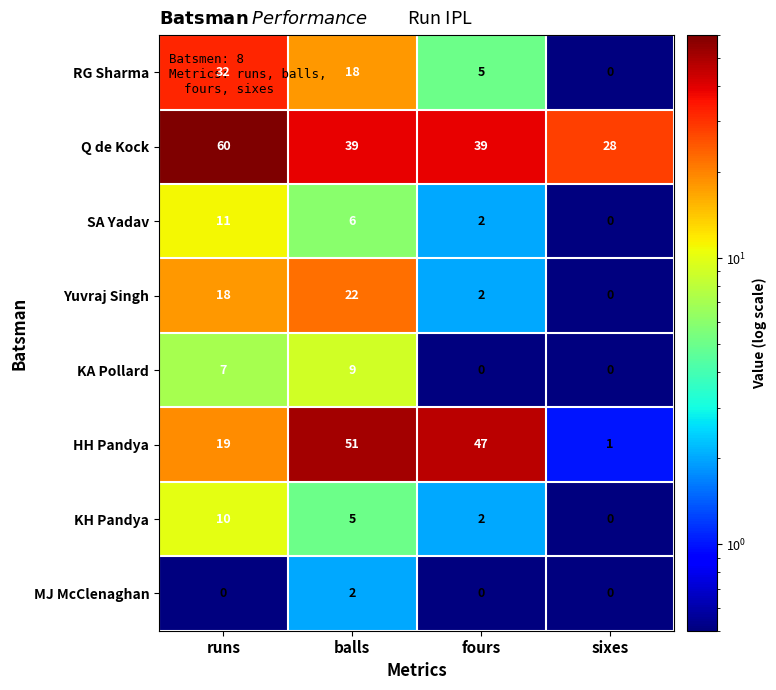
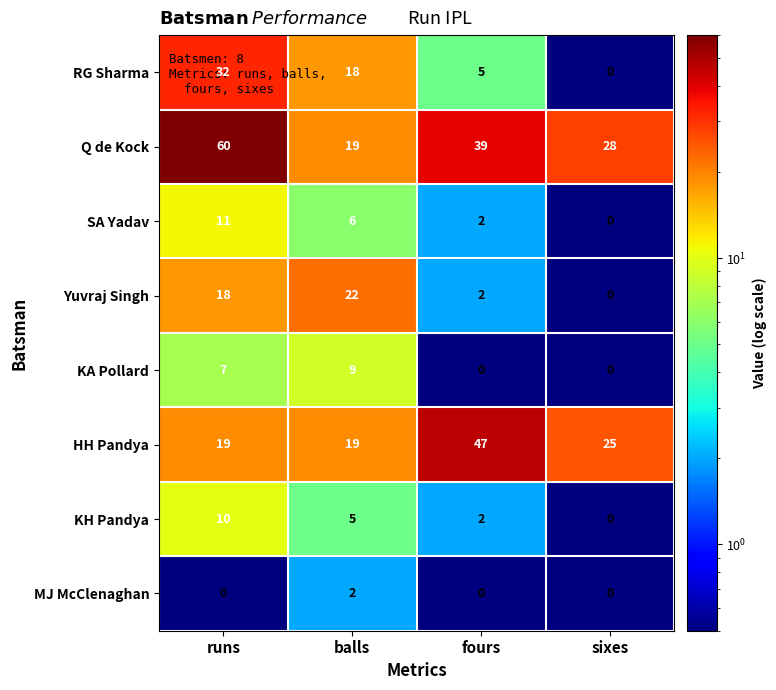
Q de Kock, balls: 39 -> 19
HH Pandya, balls: 51 -> 19
HH Pandya, sixes: 1 -> 25
